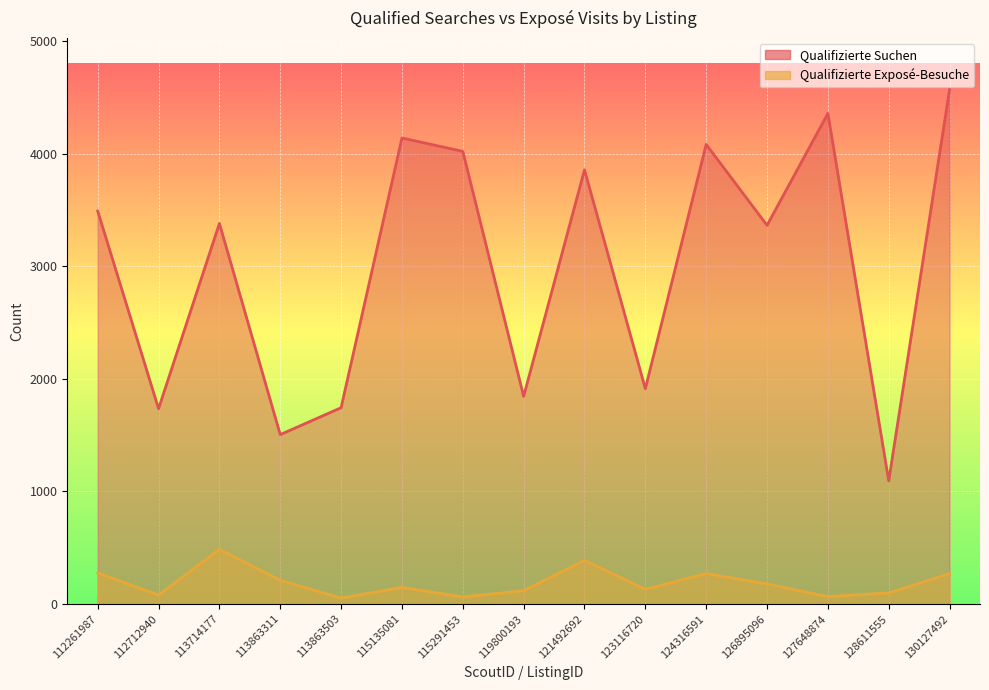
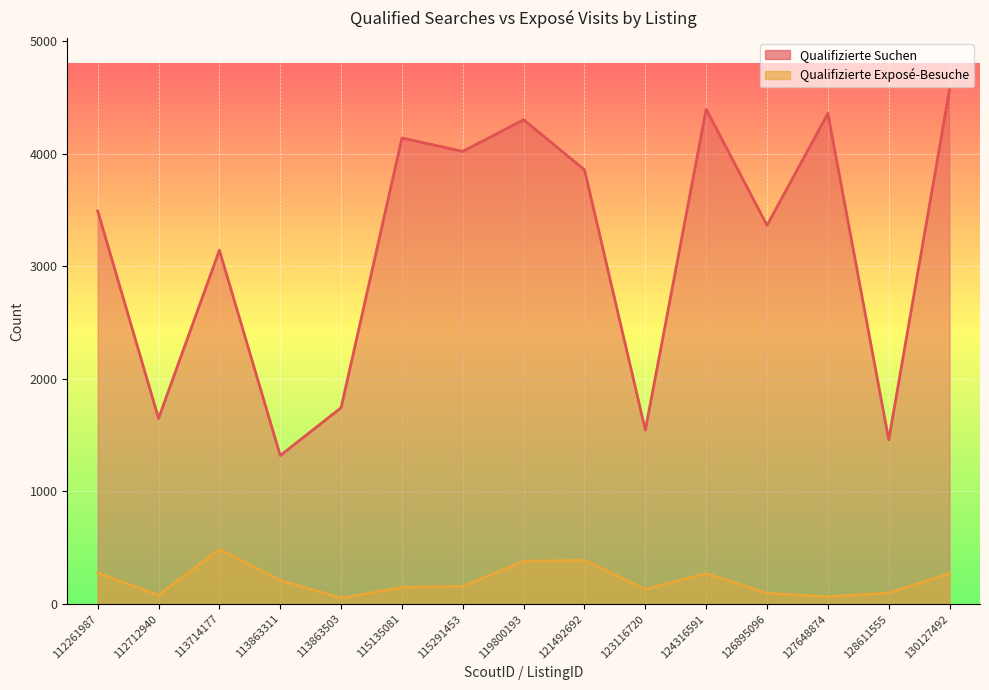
Qualifizierte Suchen, 112712940: 1740 -> 1650
Qualifizierte Suchen, 113714177: 3380 -> 3140
Qualifizierte Suchen, 113863311: 1510 -> 1320
Qualifizierte Exposé-Besuche, 115291453: 60 -> 160
Qualifizierte Suchen, 119800193: 1850 -> 4300
Qualifizierte Exposé-Besuche, 119800193: 120 -> 380
Qualifizierte Suchen, 123116720: 1910 -> 1550
Qualifizierte Suchen, 124316591: 4080 -> 4400
Qualifizierte Exposé-Besuche, 126895096: 180 -> 100
Qualifizierte Suchen, 128611555: 1090 -> 1460
